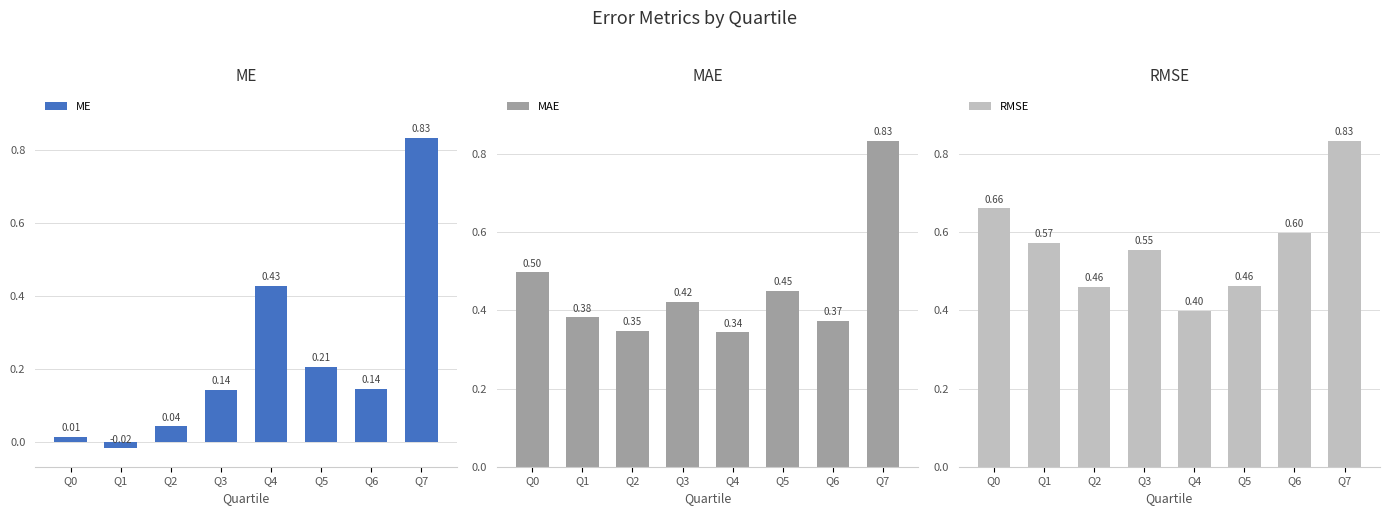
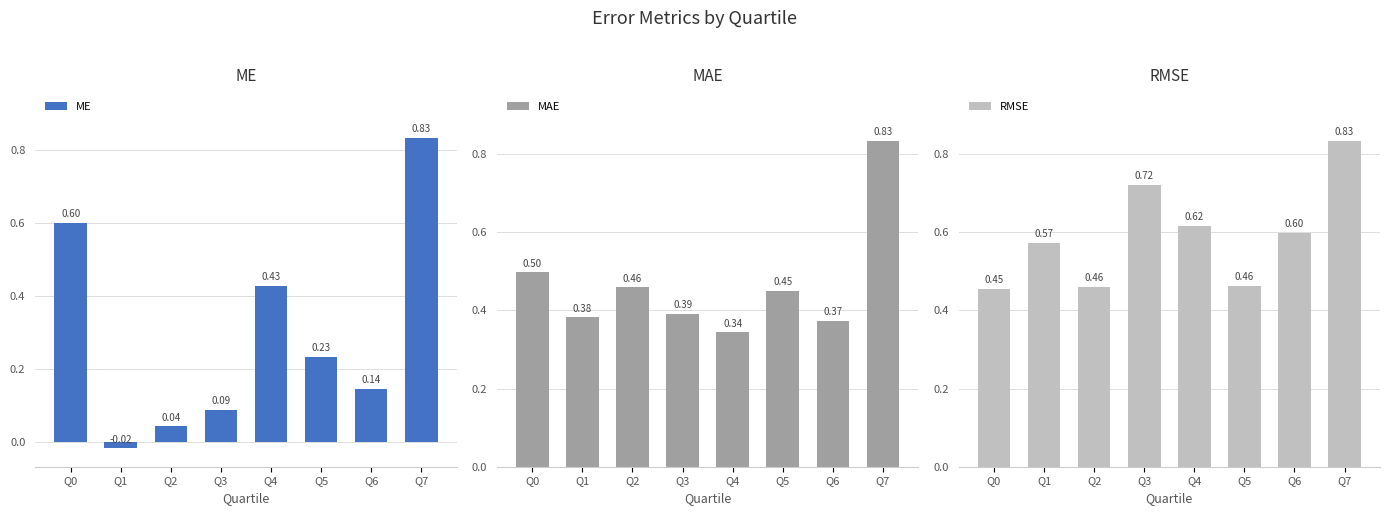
ME, Q0: 0.01 -> 0.60
ME, Q3: 0.14 -> 0.09
ME, Q5: 0.21 -> 0.23
MAE, Q2: 0.35 -> 0.46
MAE, Q3: 0.42 -> 0.39
RMSE, Q0: 0.66 -> 0.45
RMSE, Q3: 0.55 -> 0.72
RMSE, Q4: 0.40 -> 0.62
